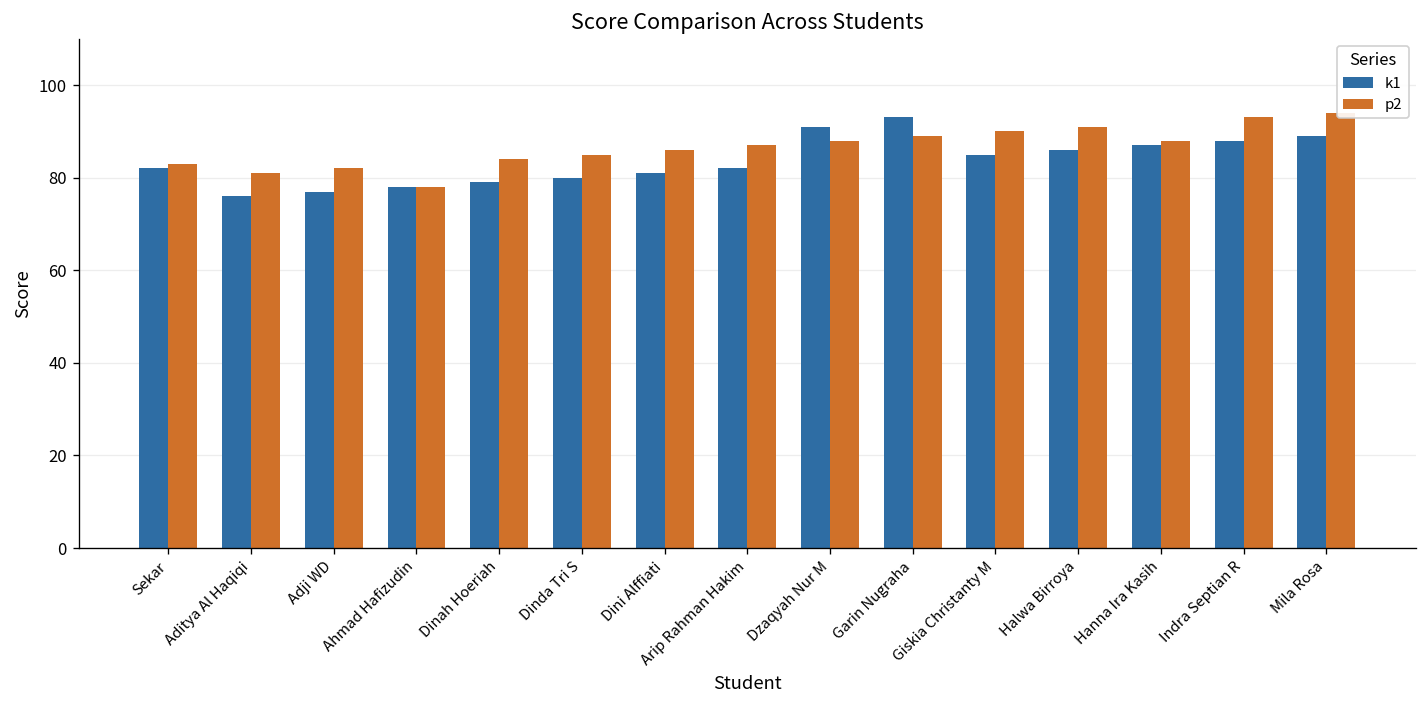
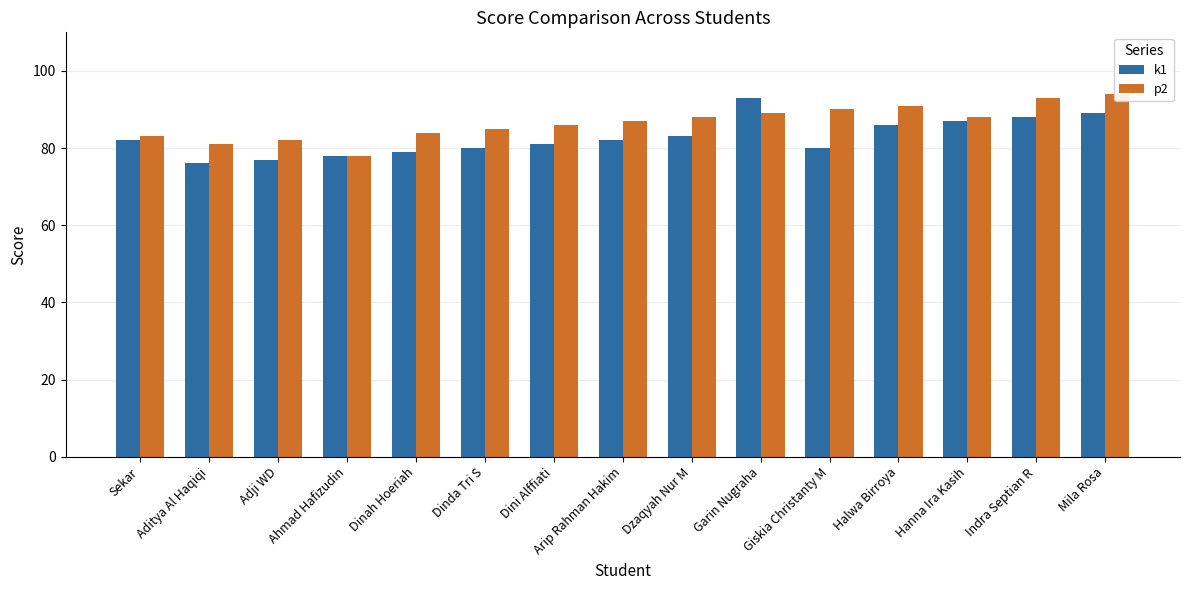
k1, Dzaqyah Nur M: 91 -> 83
k1, Giskia Christanty M: 85 -> 80
